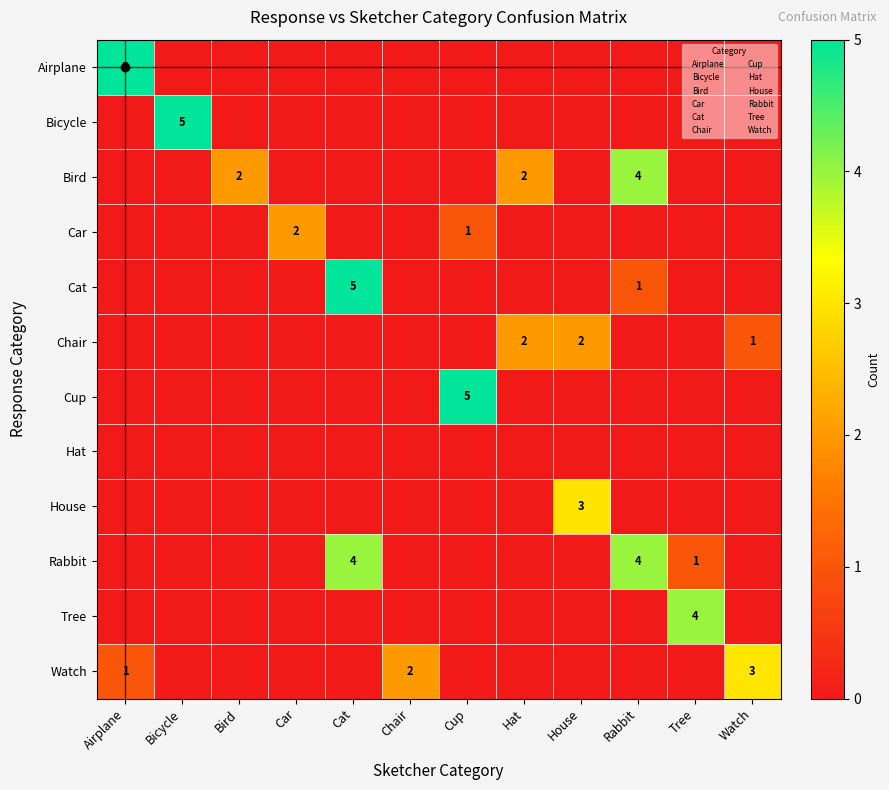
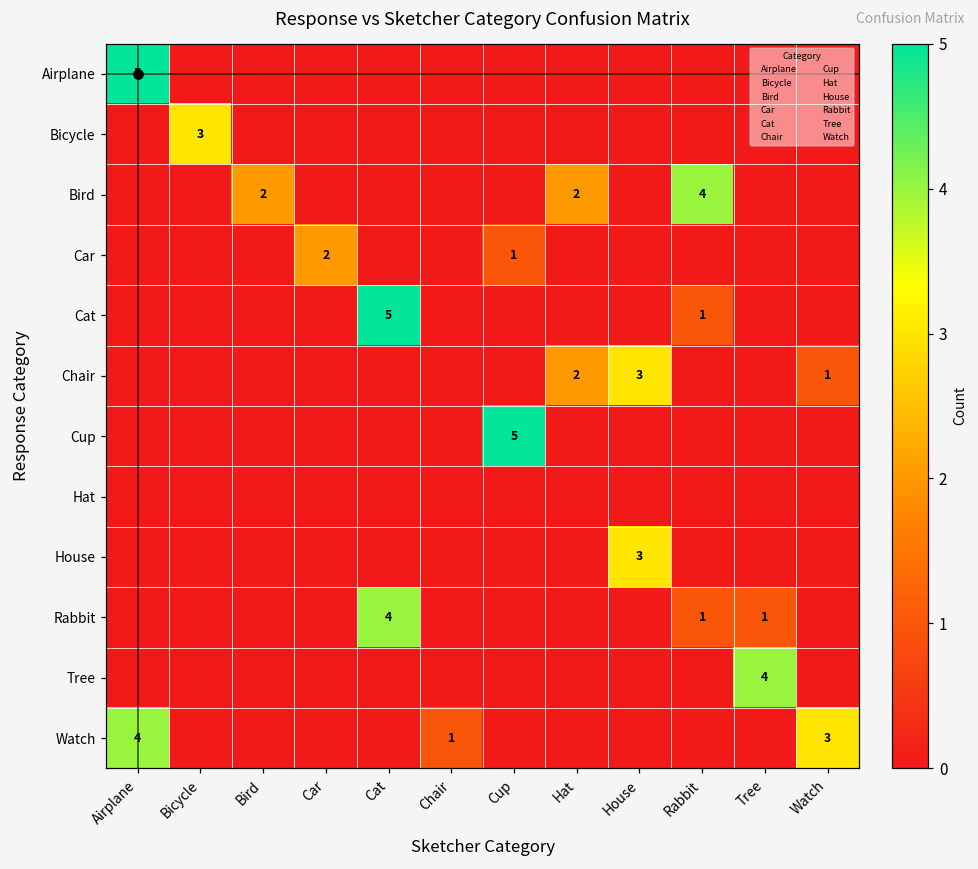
Bicycle, Bicycle: 5 -> 3
Chair, House: 2 -> 3
Rabbit, Rabbit: 4 -> 1
Watch, Airplane: 1 -> 4
Watch, Chair: 2 -> 1
